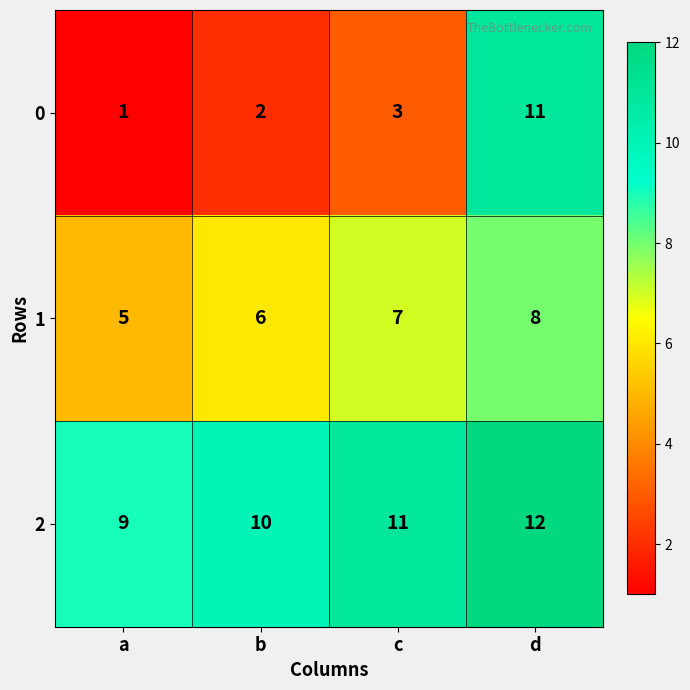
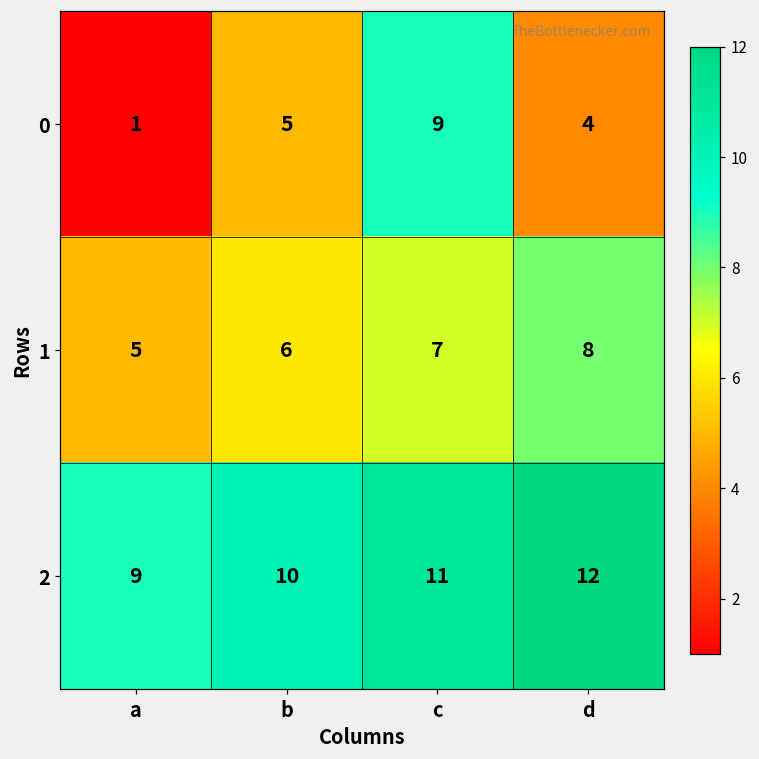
0, b: 2 -> 5
0, c: 3 -> 9
0, d: 11 -> 4
